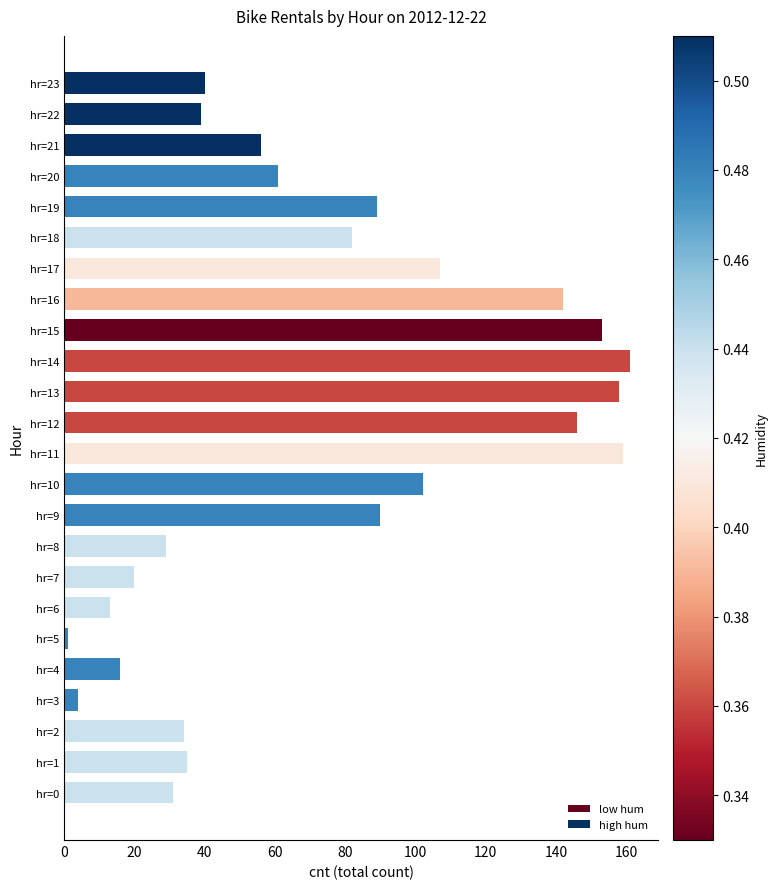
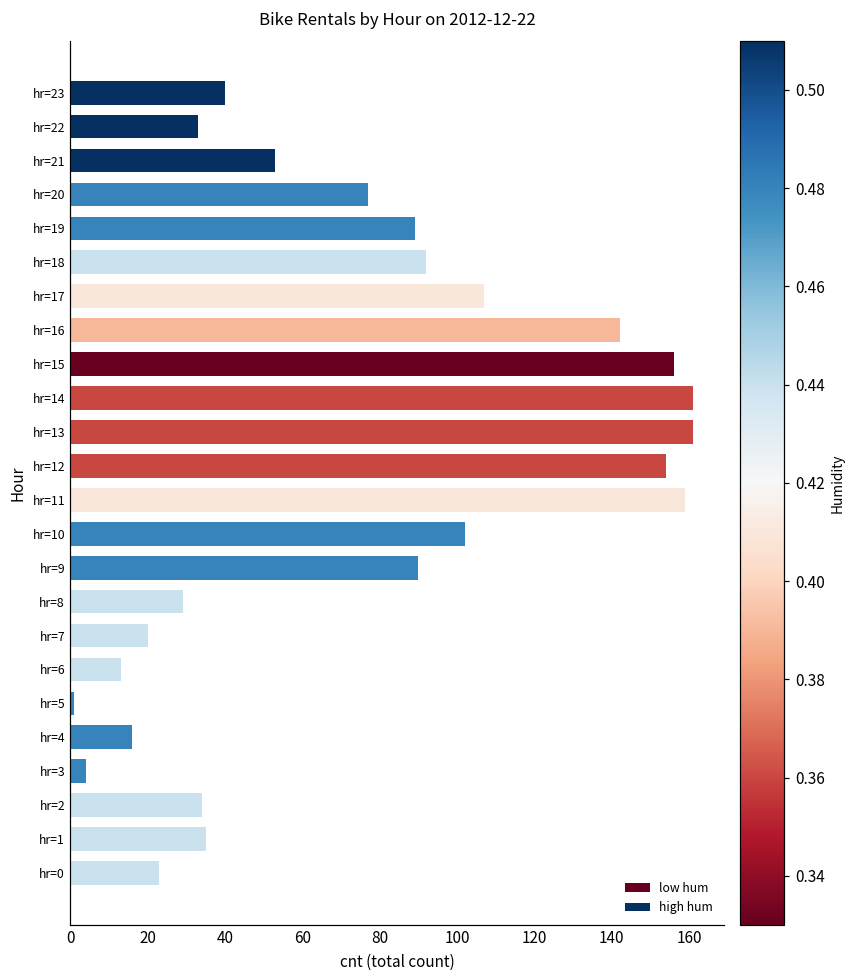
hr=22: 39 -> 33
hr=21: 56 -> 53
hr=20: 61 -> 77
hr=18: 82 -> 92
hr=15: 153 -> 156
hr=13: 158 -> 161
hr=12: 146 -> 154
hr=0: 31 -> 23
